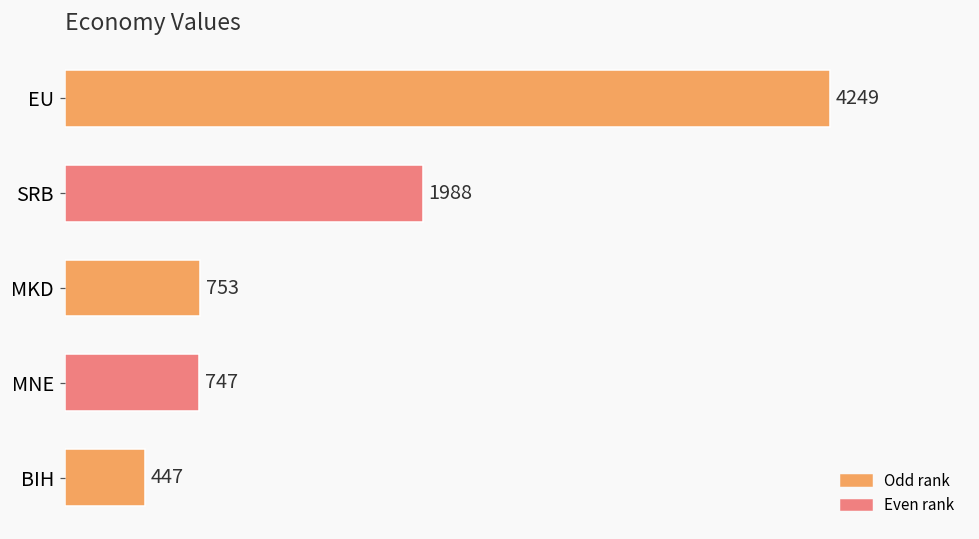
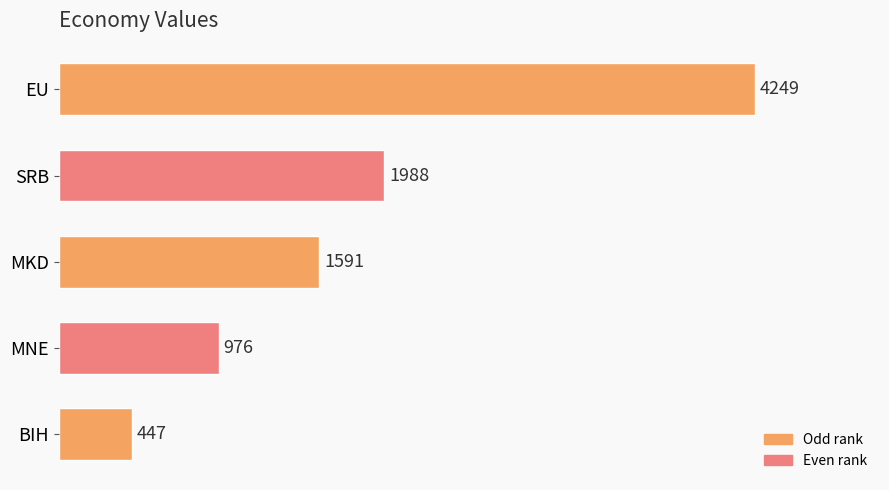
MKD: 753 -> 1591
MNE: 747 -> 976
